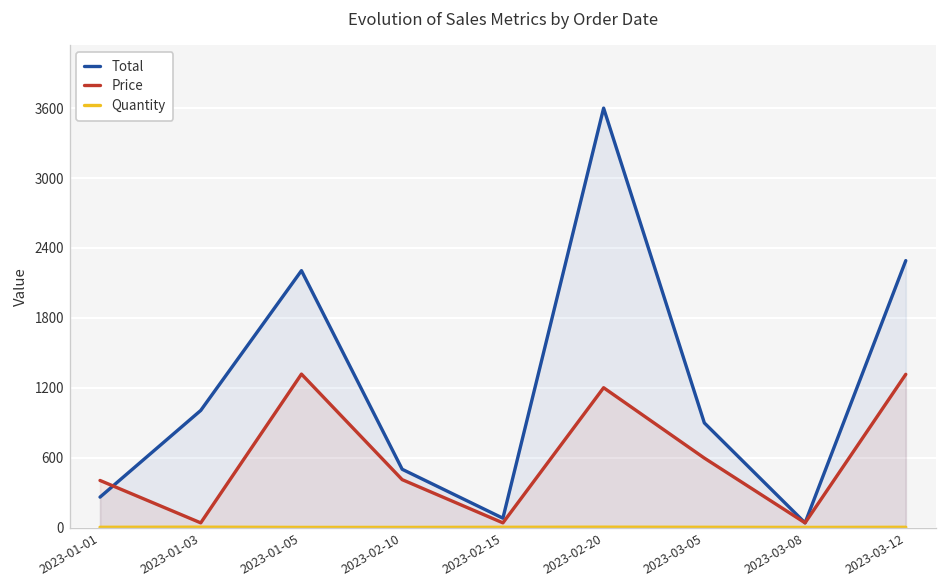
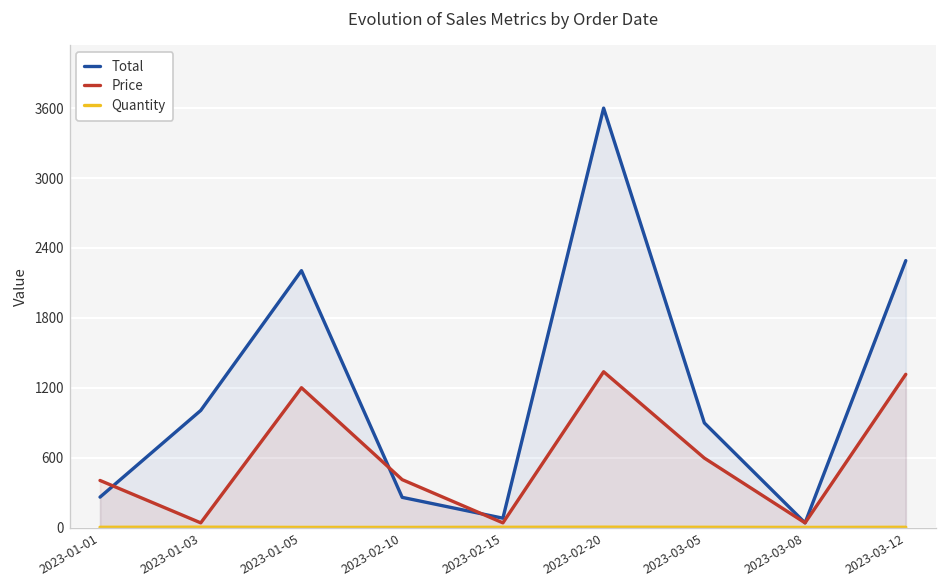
Price, 2023-01-05: 1300 -> 1200
Total, 2023-02-10: 500 -> 300
Price, 2023-02-20: 1200 -> 1300
